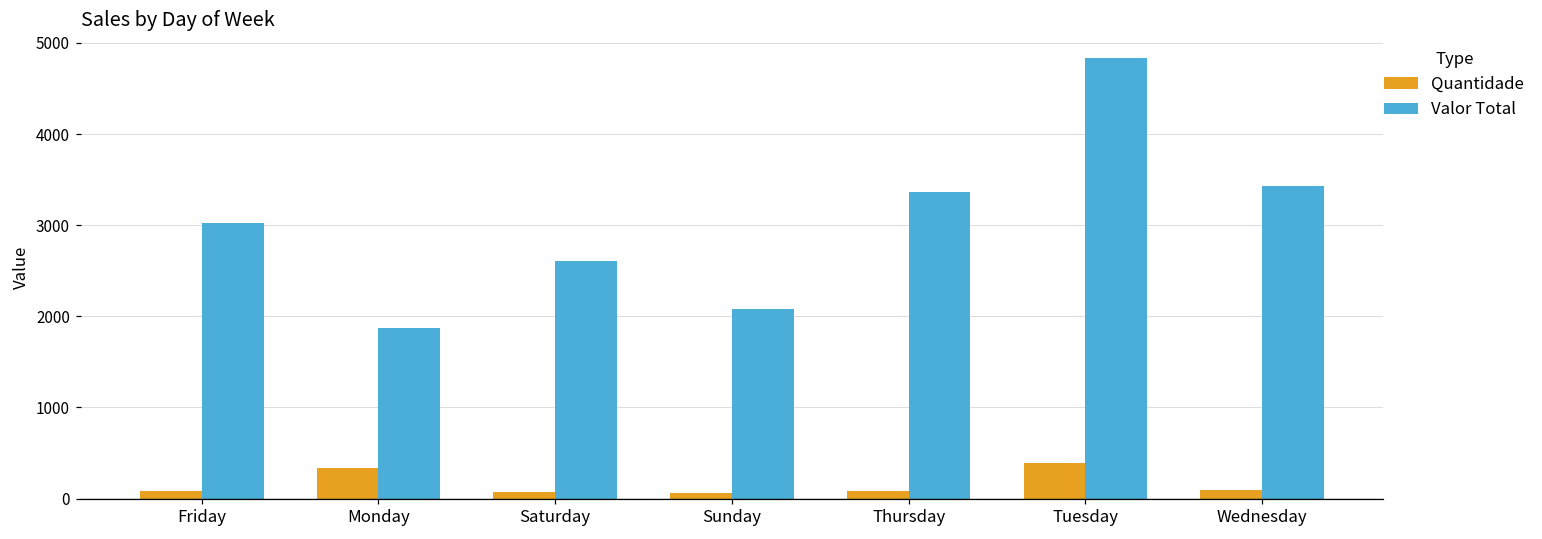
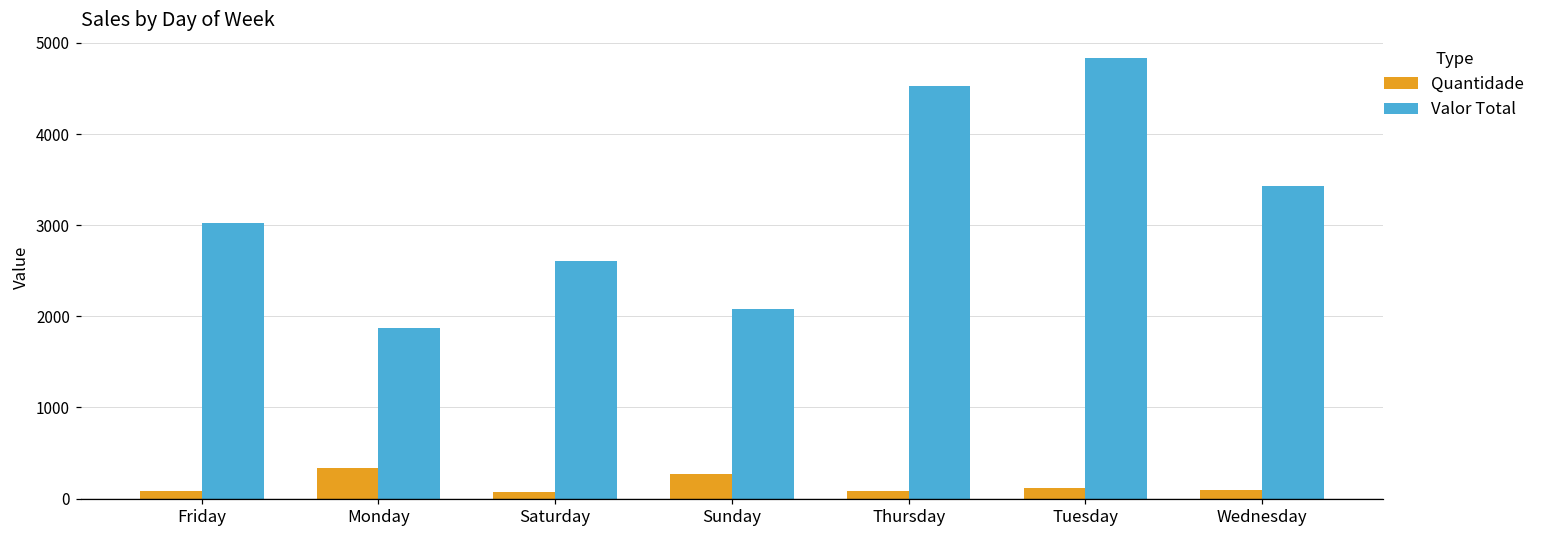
Quantidade, Sunday: 100 -> 300
Valor Total, Thursday: 3400 -> 4500
Quantidade, Tuesday: 400 -> 100
